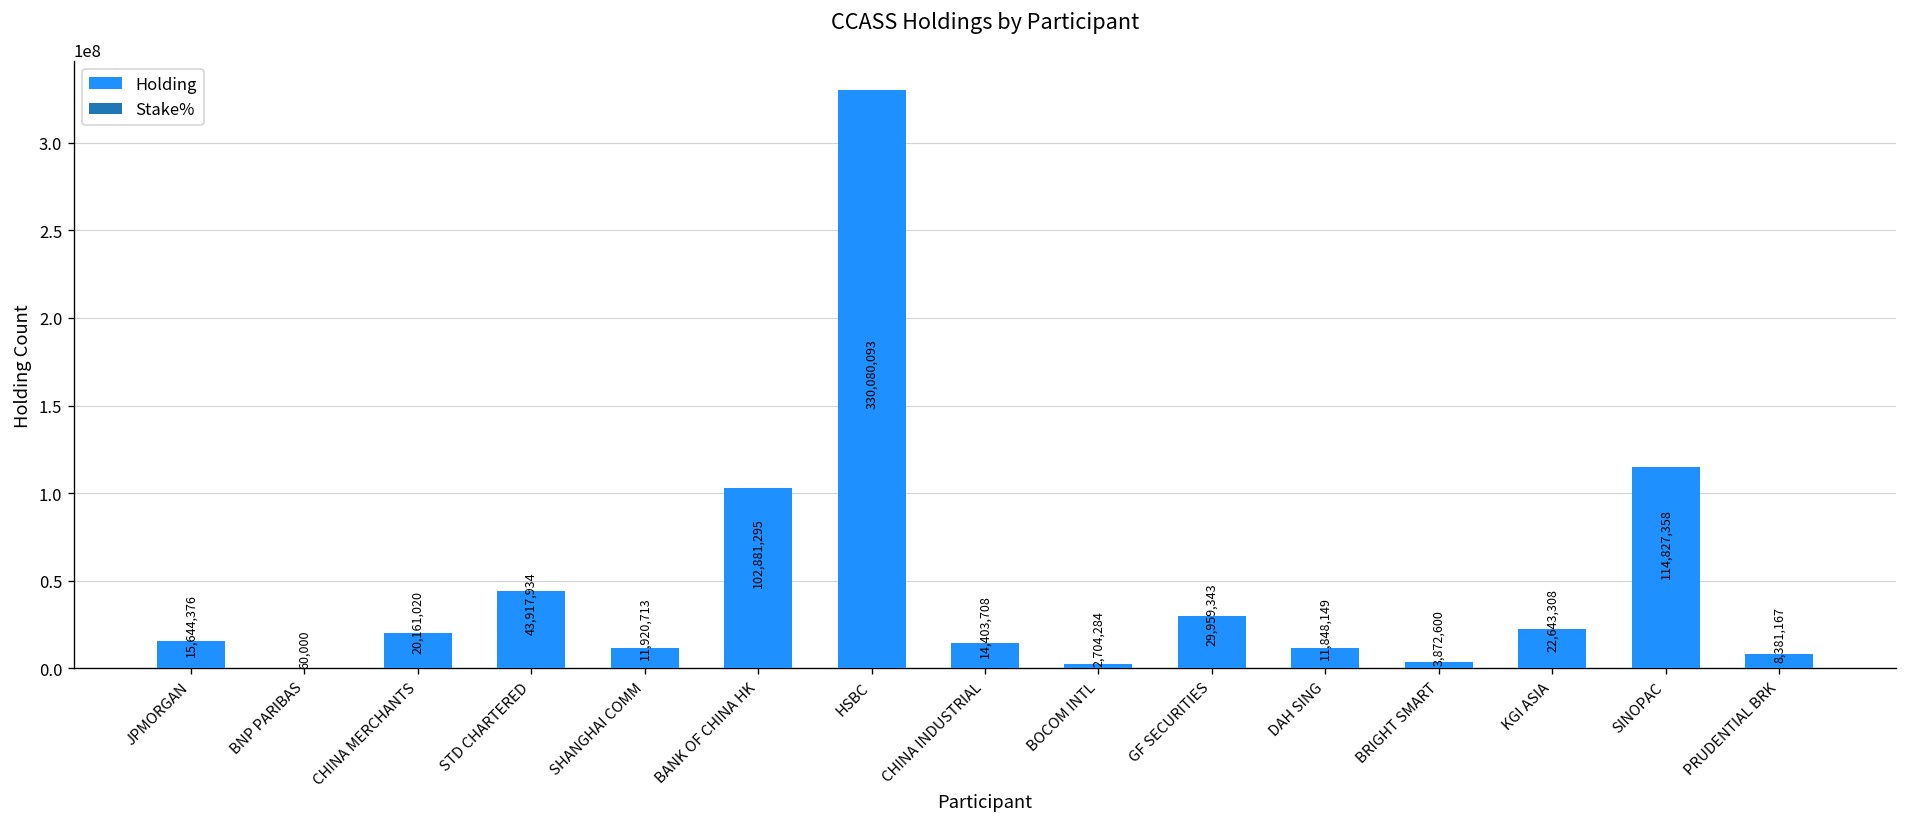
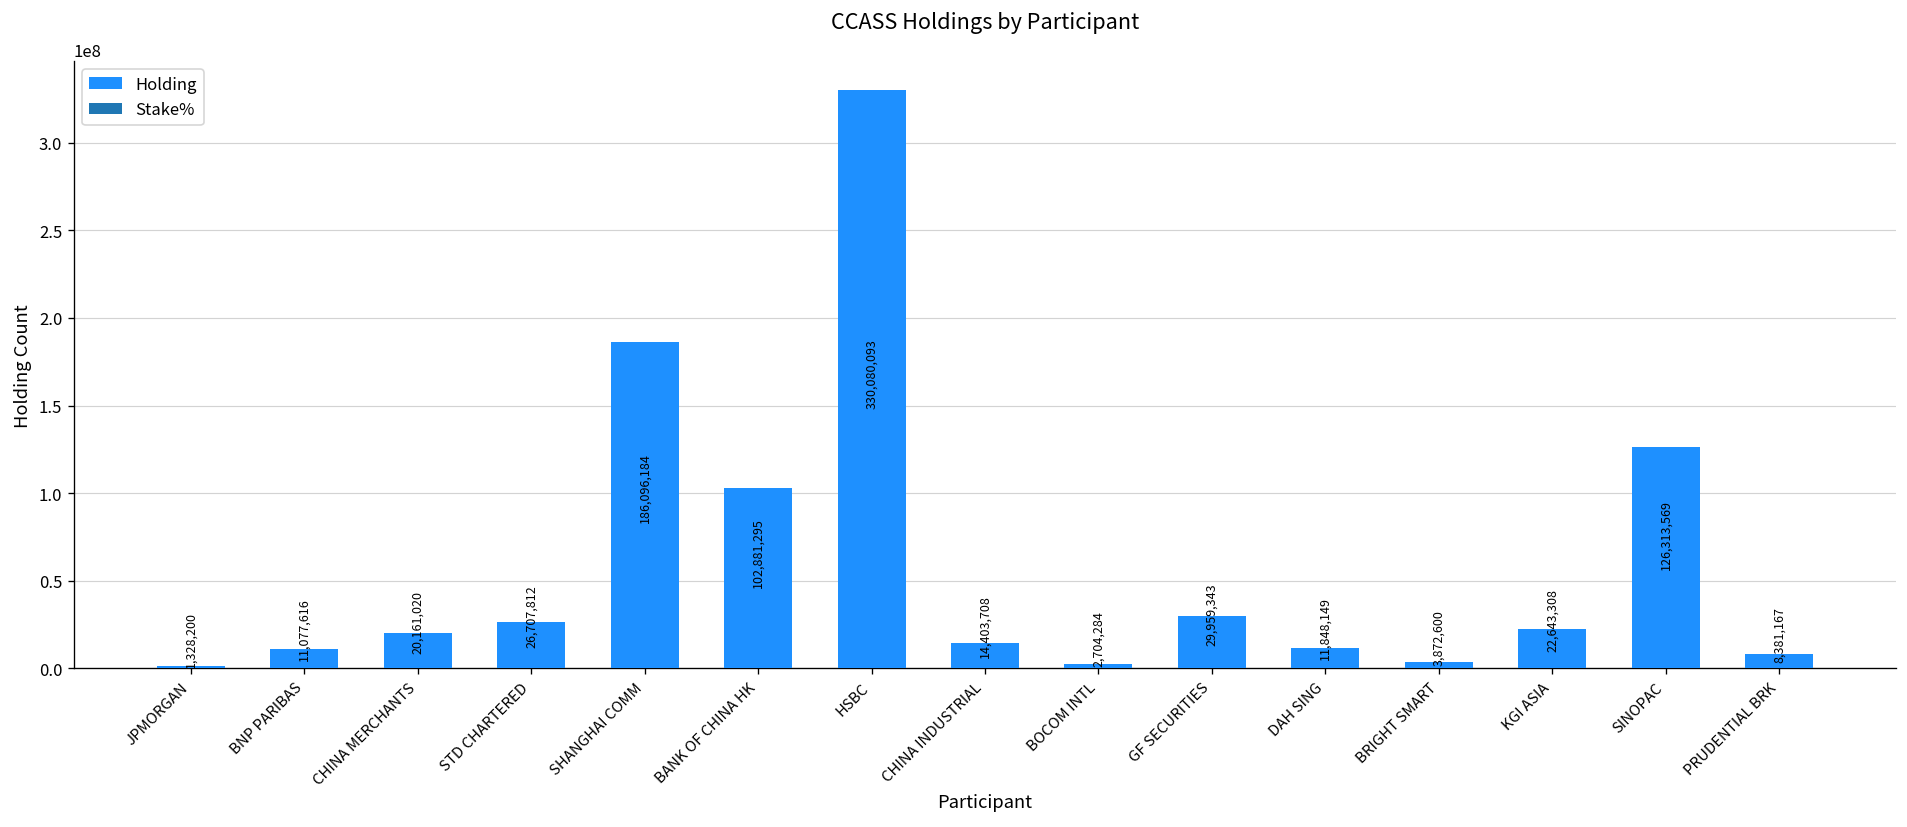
JPMORGAN: 15,644,376 -> 1,328,200
BNP PARIBAS: 60,000 -> 11,077,616
STD CHARTERED: 43,917,934 -> 26,707,812
SHANGHAI COMM: 11,920,713 -> 186,096,184
SINOPAC: 114,827,358 -> 126,313,569
